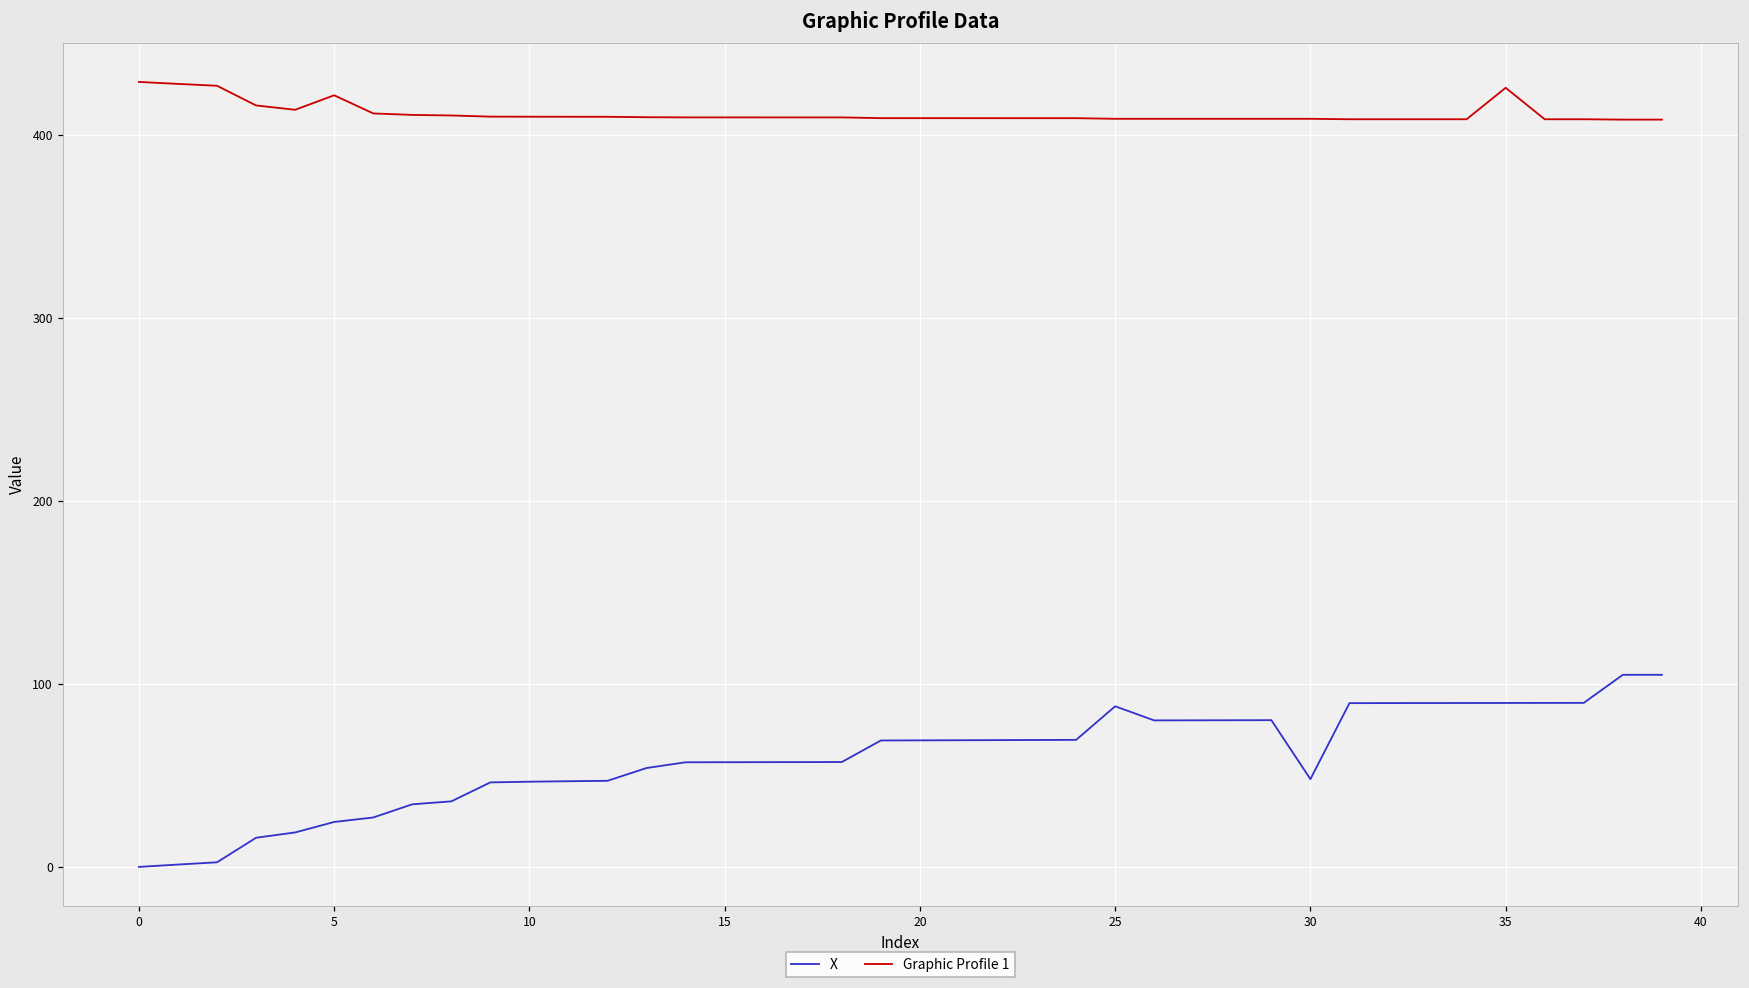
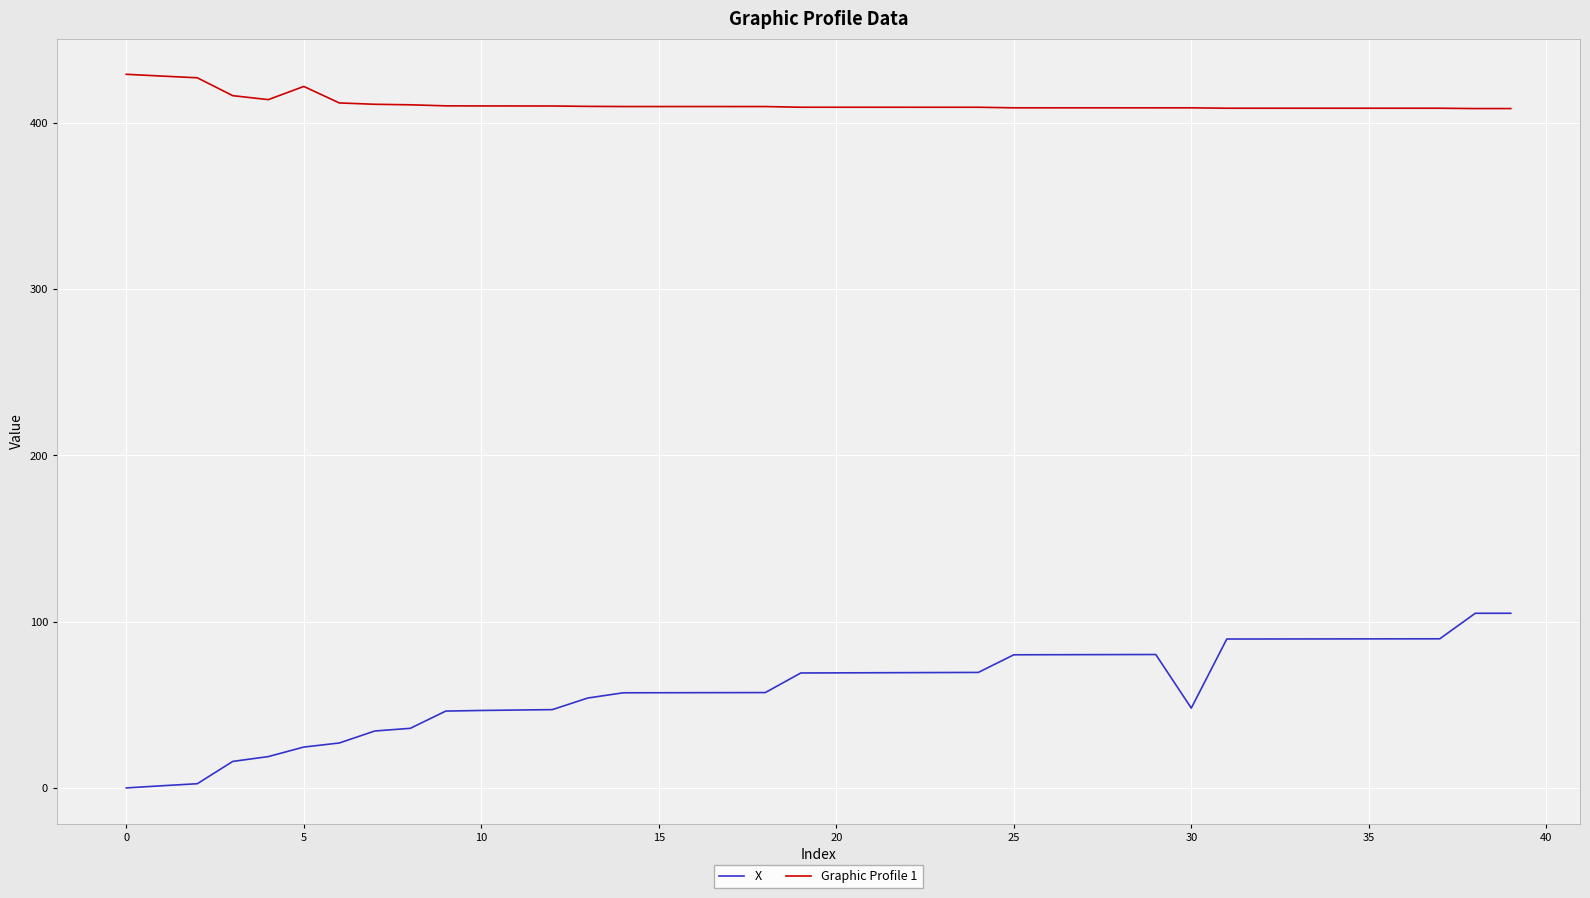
X, 25: 88 -> 80
Graphic Profile 1, 35: 426 -> 409
